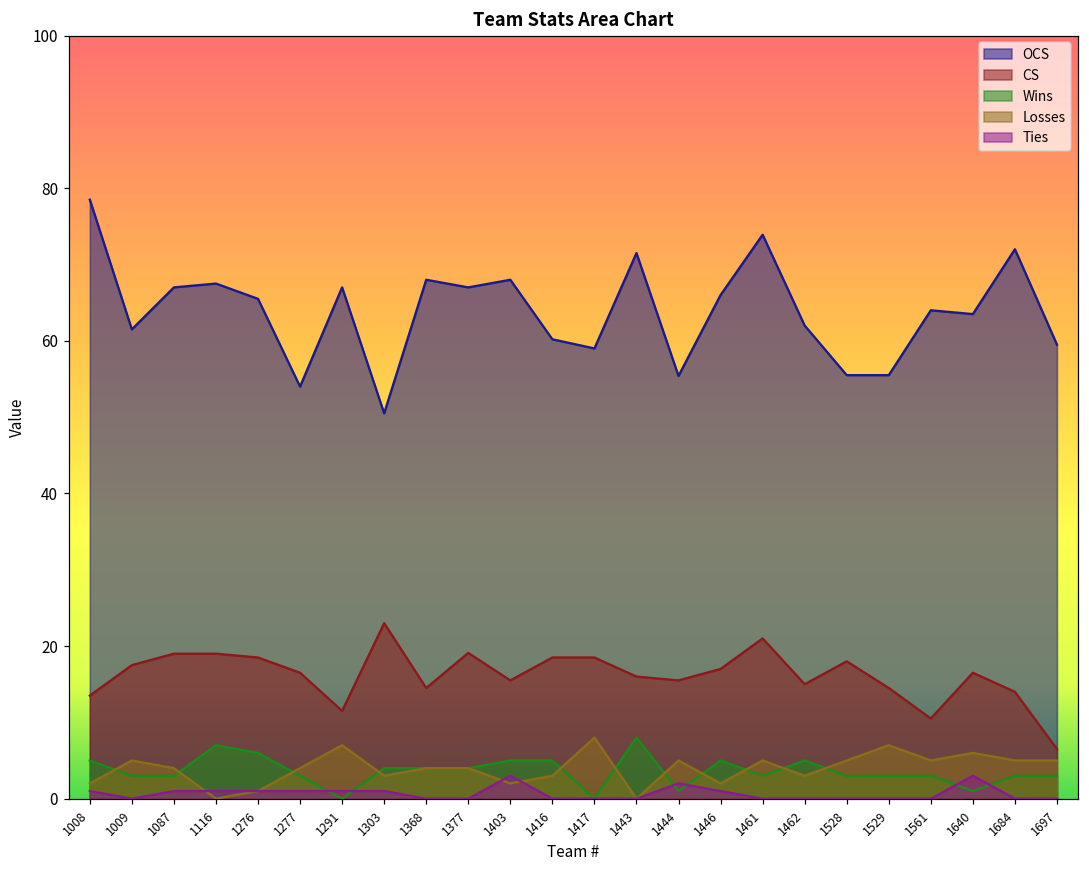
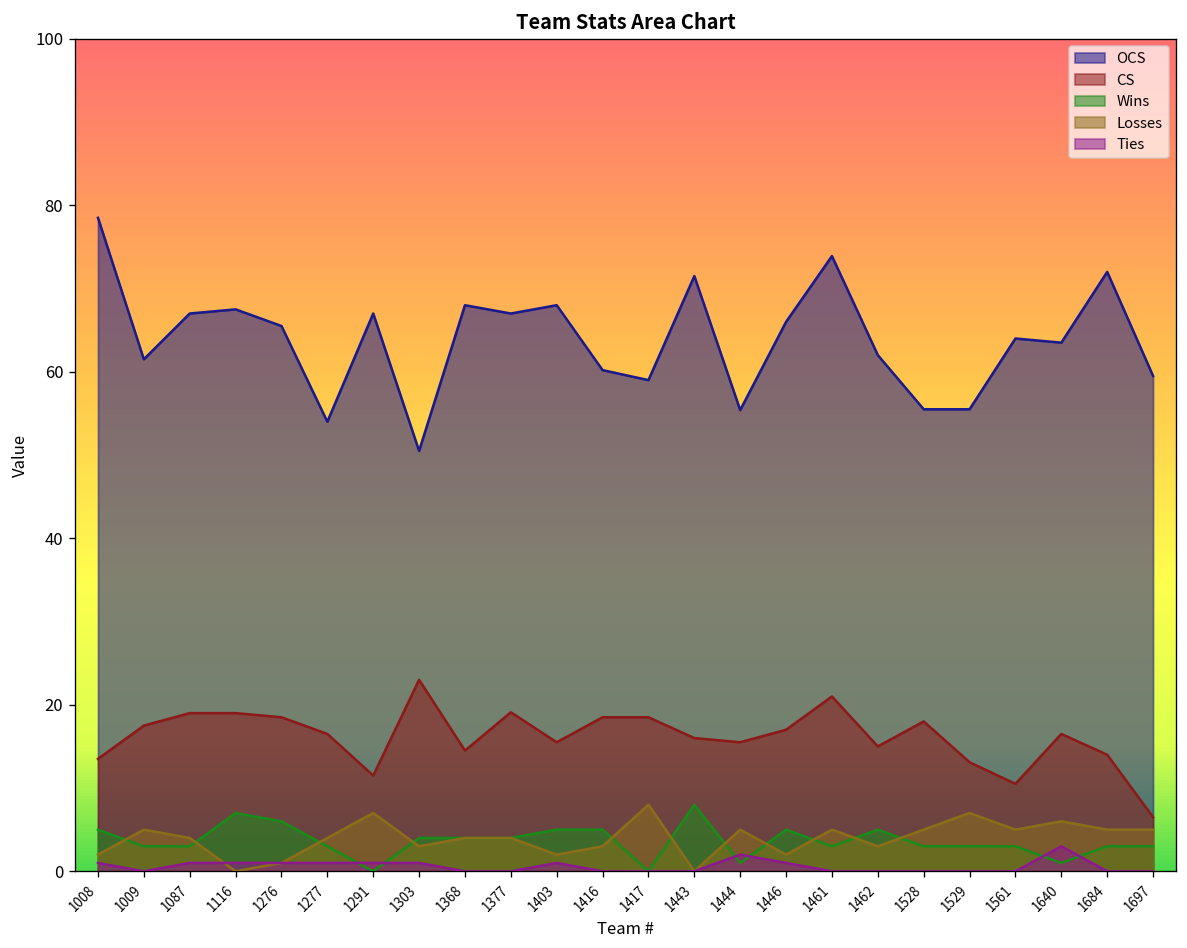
Ties, 1403: 3 -> 1
CS, 1529: 15 -> 13
